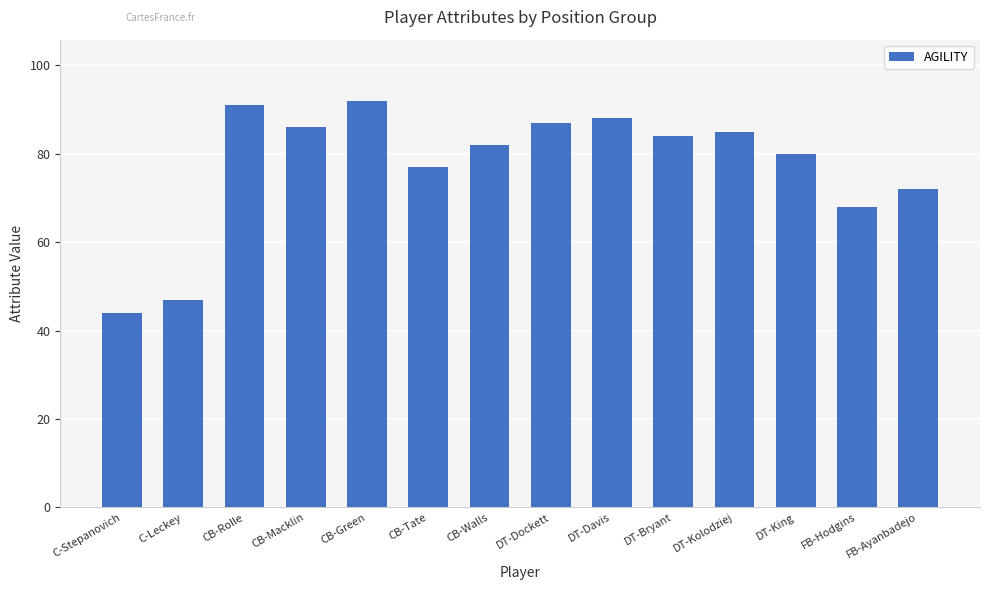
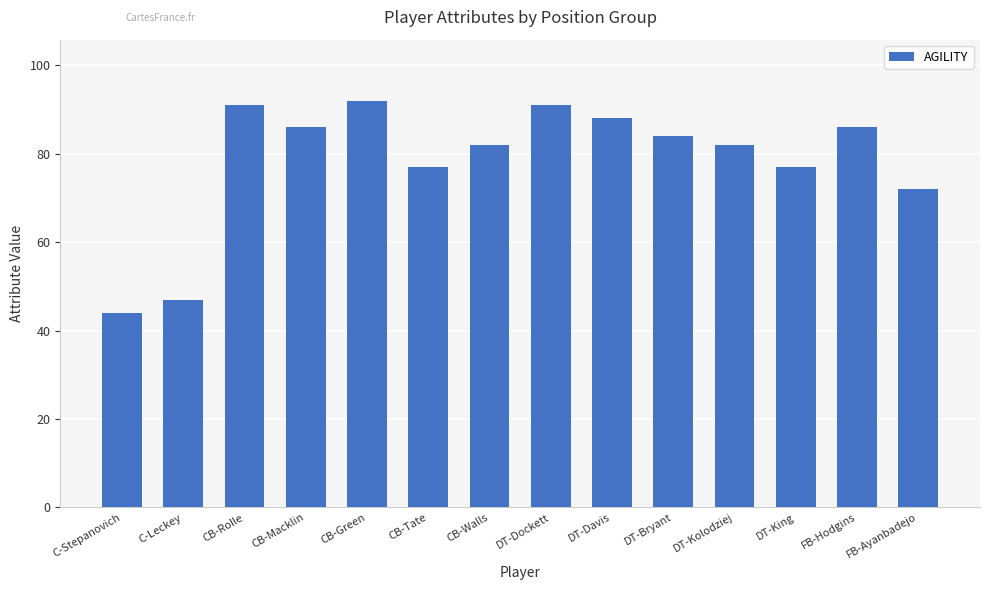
DT-Dockett: 87 -> 91
DT-Kolodziej: 85 -> 82
DT-King: 80 -> 77
FB-Hodgins: 68 -> 86
